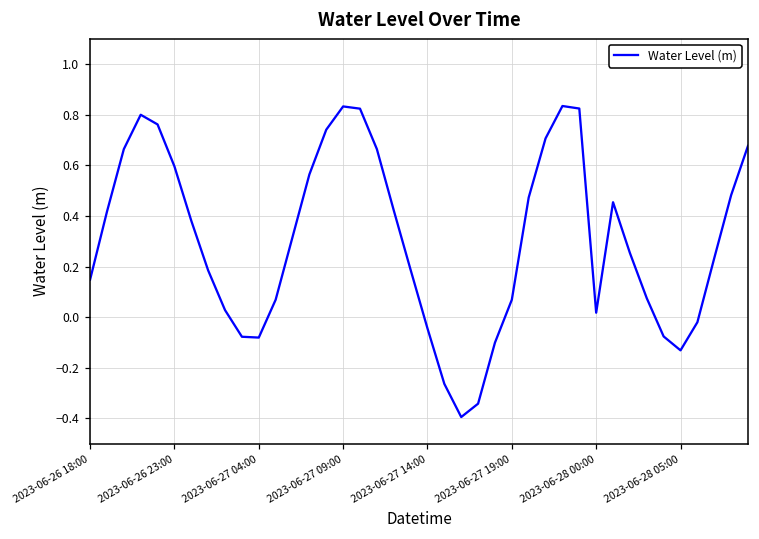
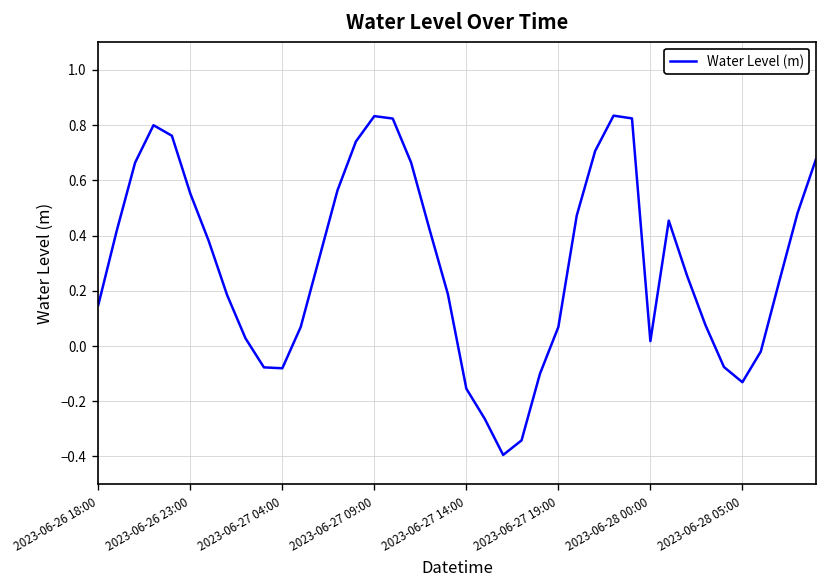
2023-06-26 23:00: 0.60 -> 0.55
2023-06-27 14:00: -0.04 -> -0.15
